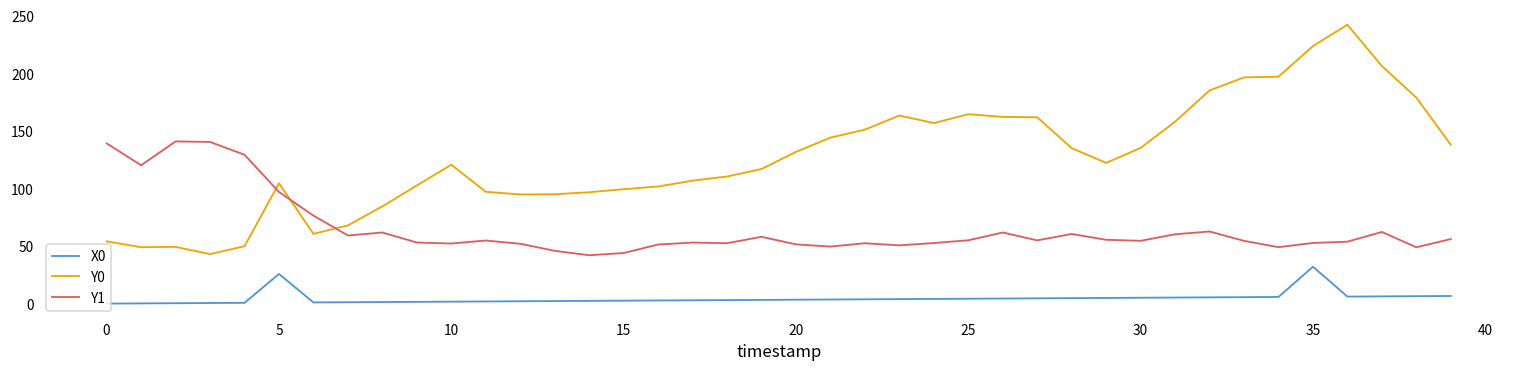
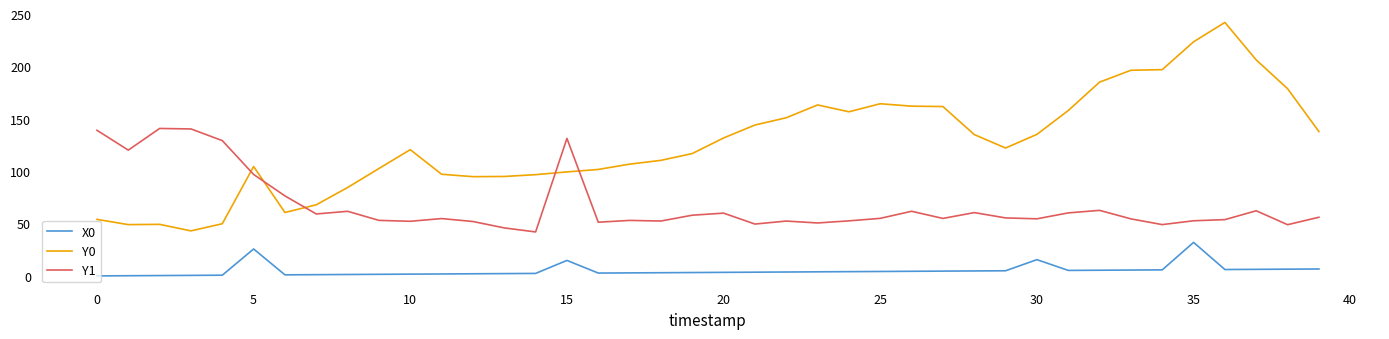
X0, 15: 3 -> 15
Y1, 15: 44 -> 131
Y1, 20: 51 -> 60
X0, 30: 5 -> 16
